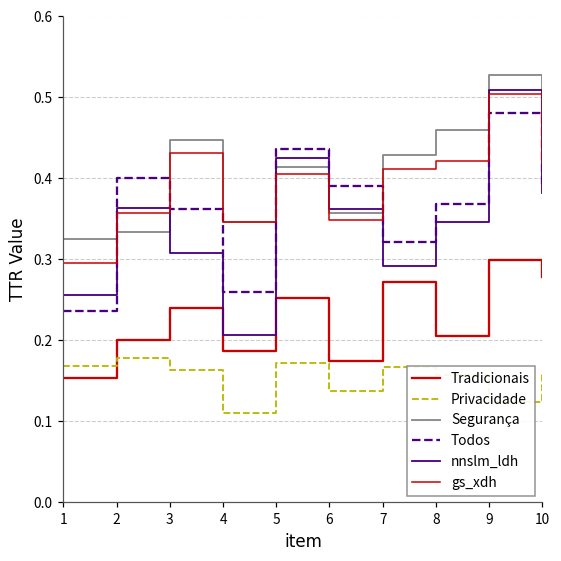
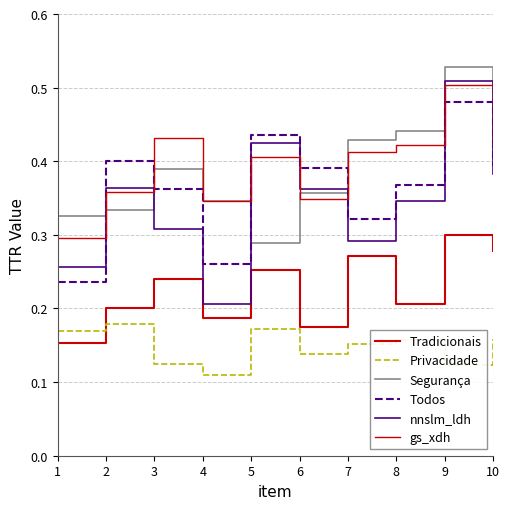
Privacidade, 3: 0.16 -> 0.12
Segurança, 3: 0.45 -> 0.39
Segurança, 5: 0.41 -> 0.29
Privacidade, 7: 0.17 -> 0.15
Segurança, 8: 0.46 -> 0.44
